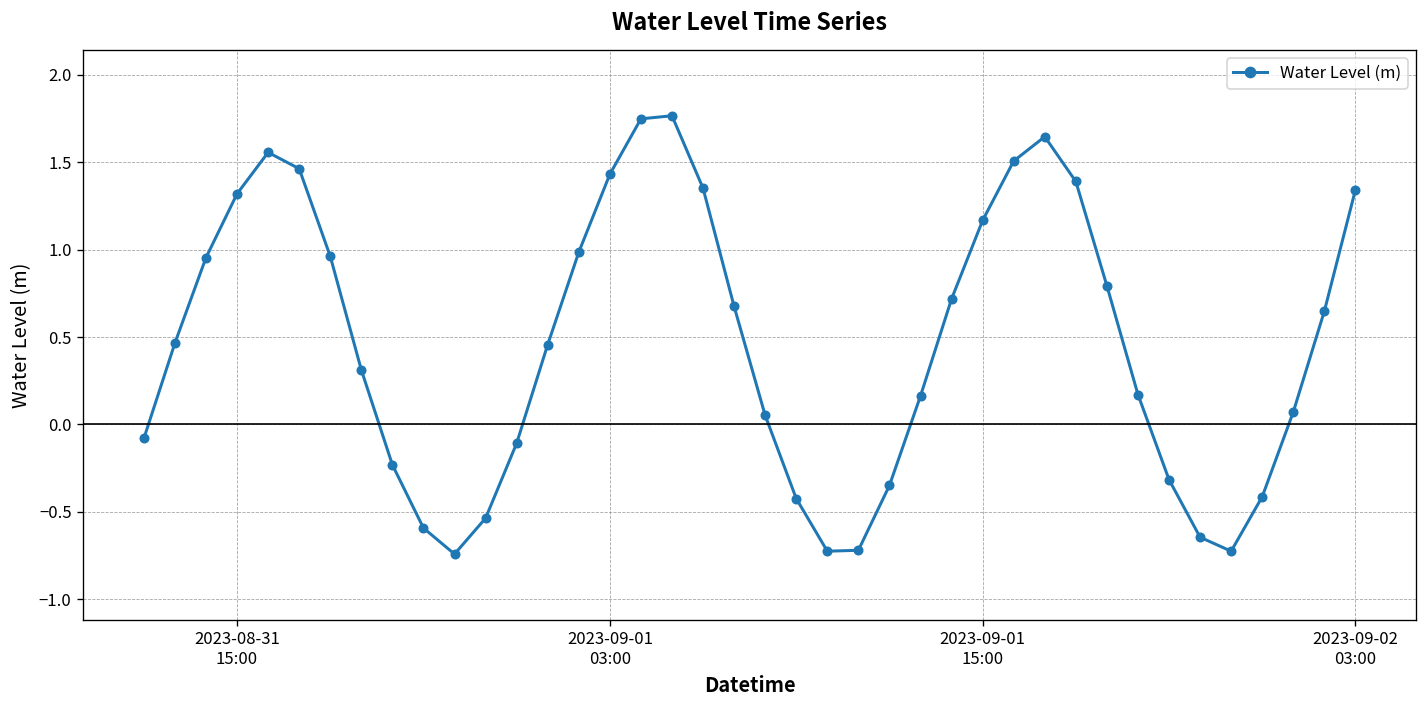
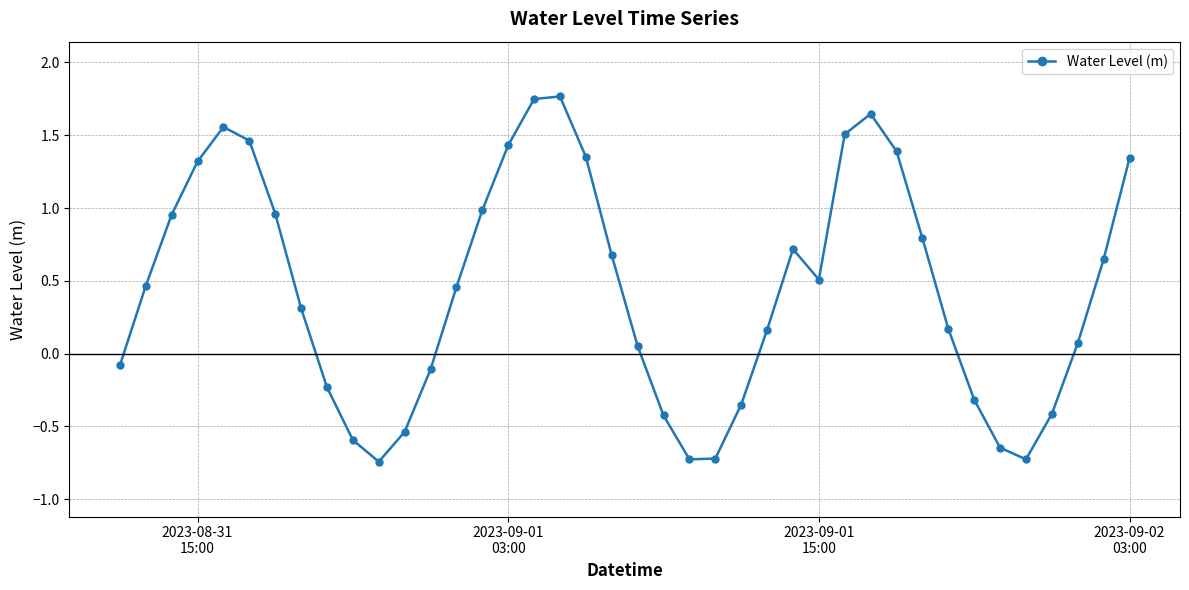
2023-09-01 15:00: 1.17 -> 0.51
